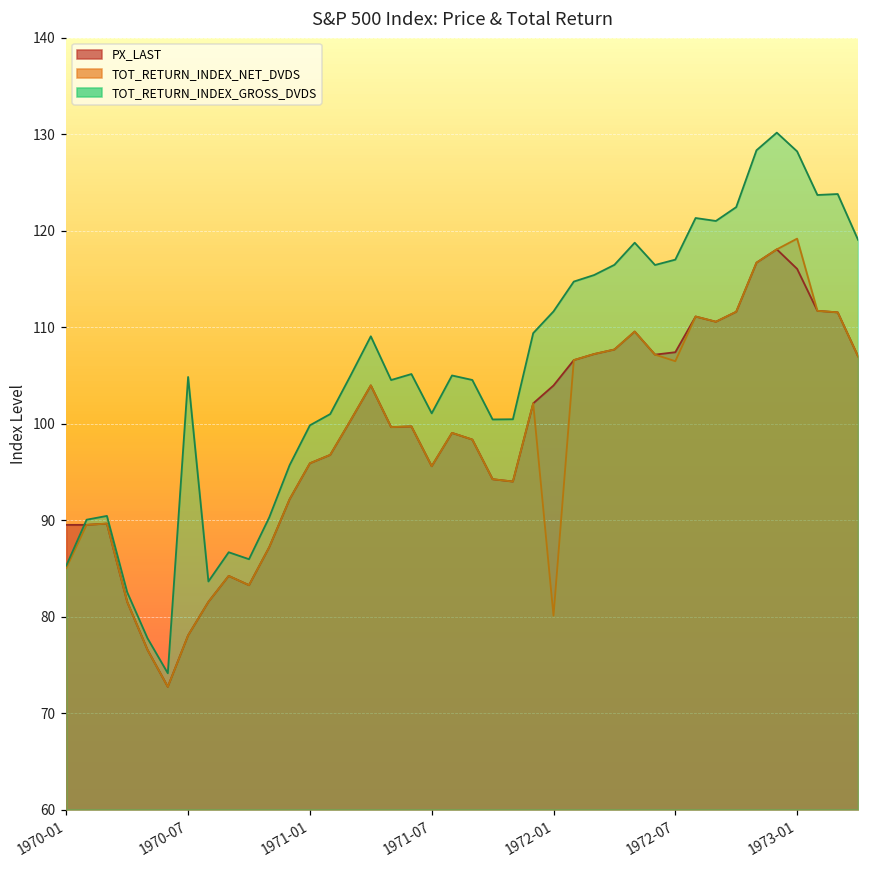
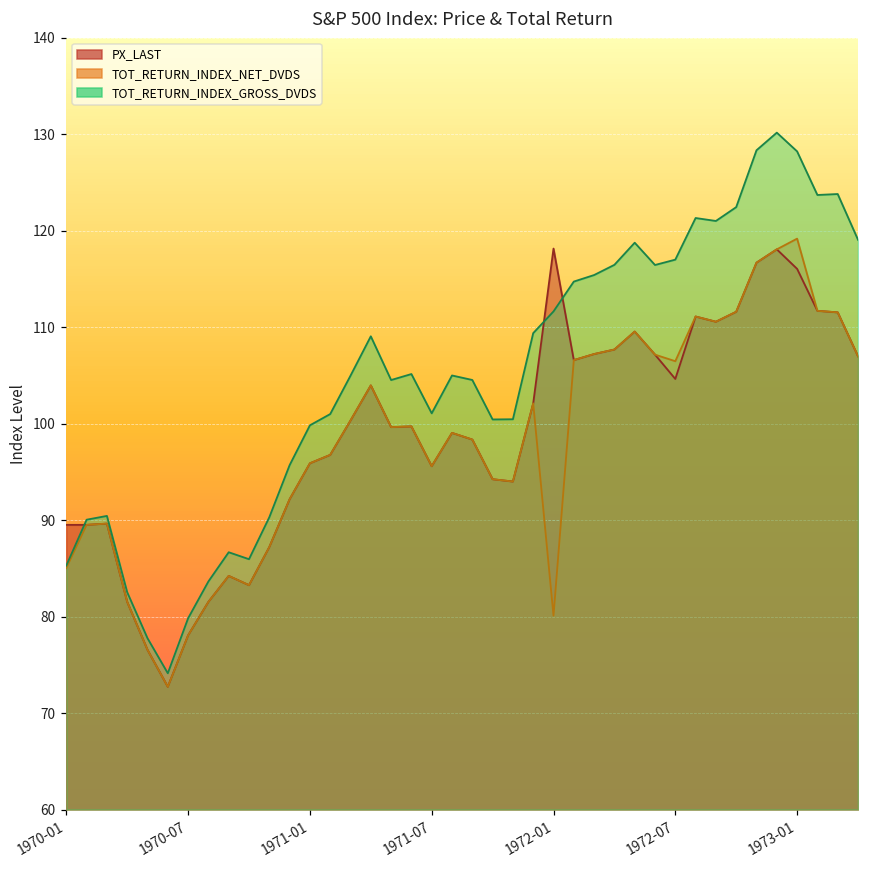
TOT_RETURN_INDEX_GROSS_DVDS, 1970-07: 105 -> 80
PX_LAST, 1972-01: 104 -> 118
PX_LAST, 1972-07: 107 -> 105
